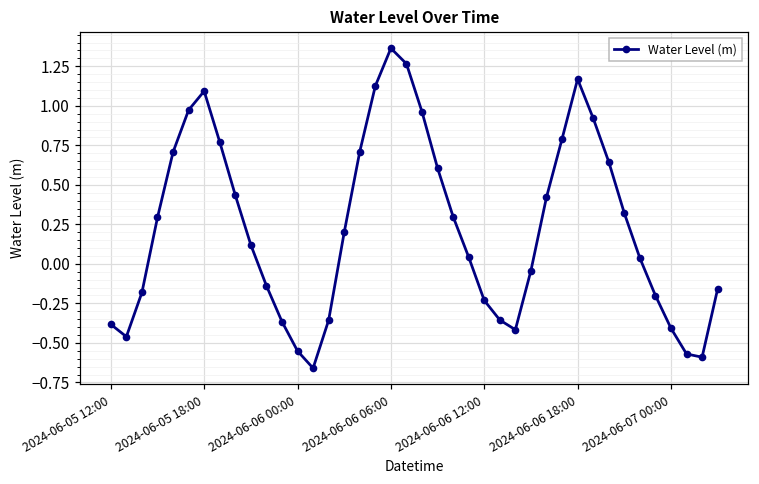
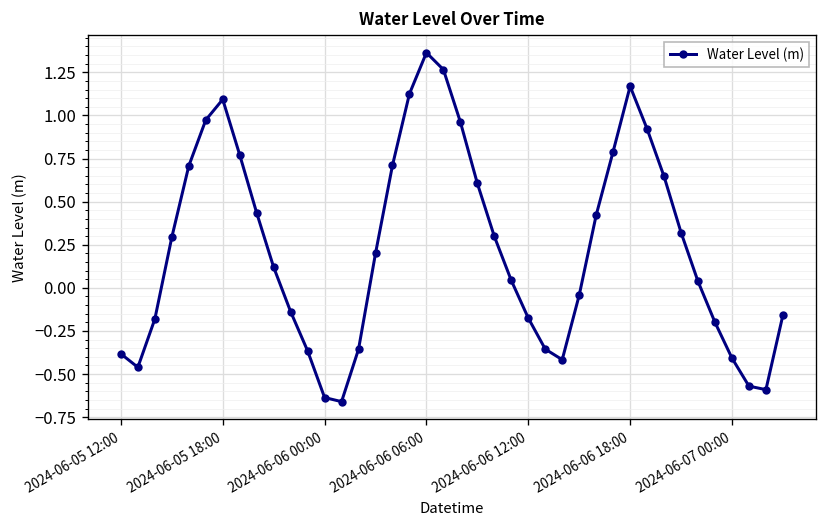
2024-06-06 00:00: -0.55 -> -0.64
2024-06-06 12:00: -0.23 -> -0.18
